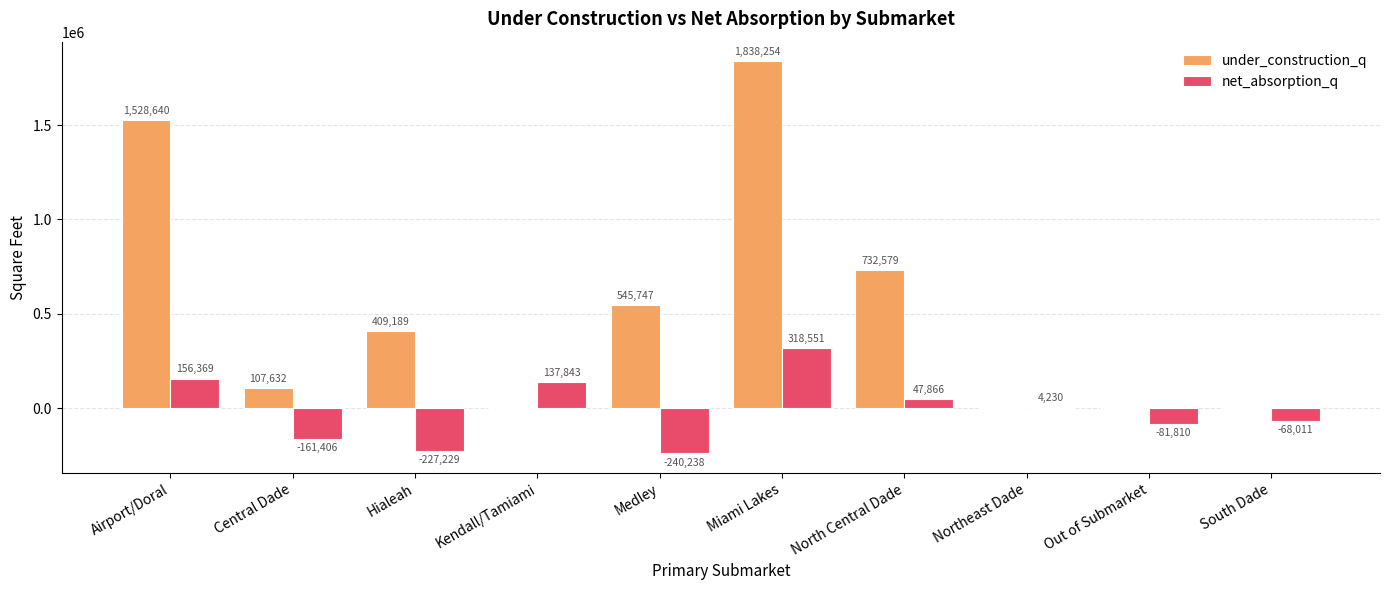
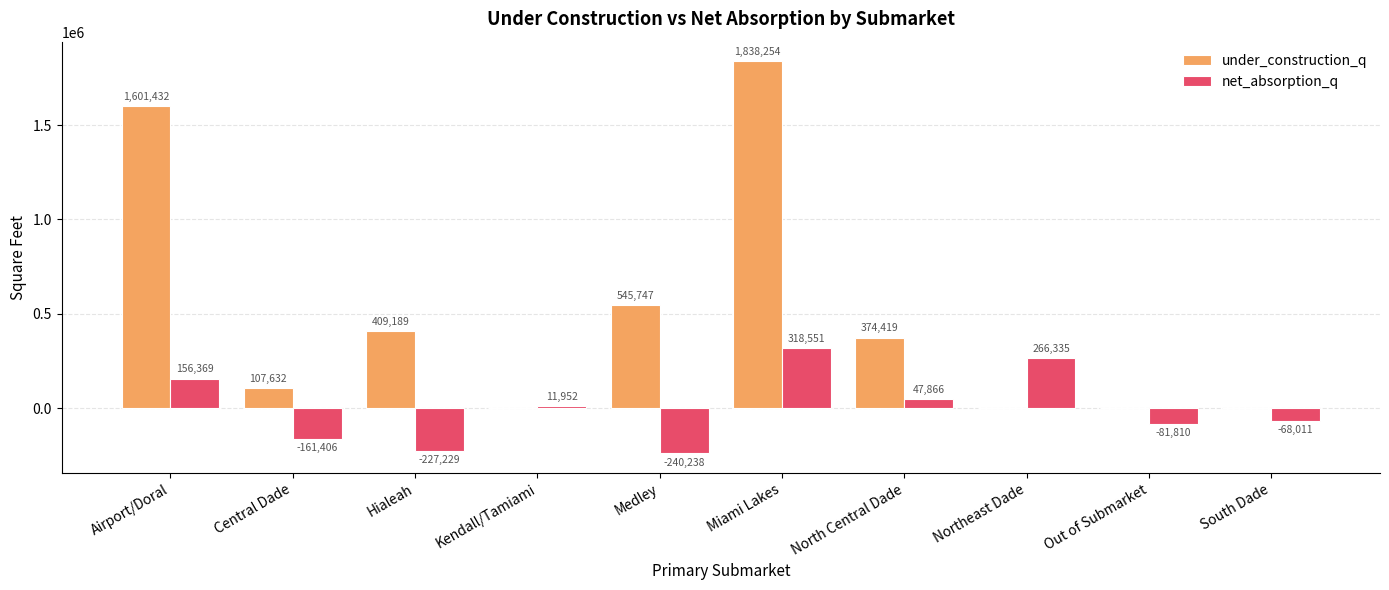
under_construction_q, Airport/Doral: 1,528,640 -> 1,601,432
net_absorption_q, Kendall/Tamiami: 137,843 -> 11,952
under_construction_q, North Central Dade: 732,579 -> 374,419
net_absorption_q, Northeast Dade: 4,230 -> 266,335
